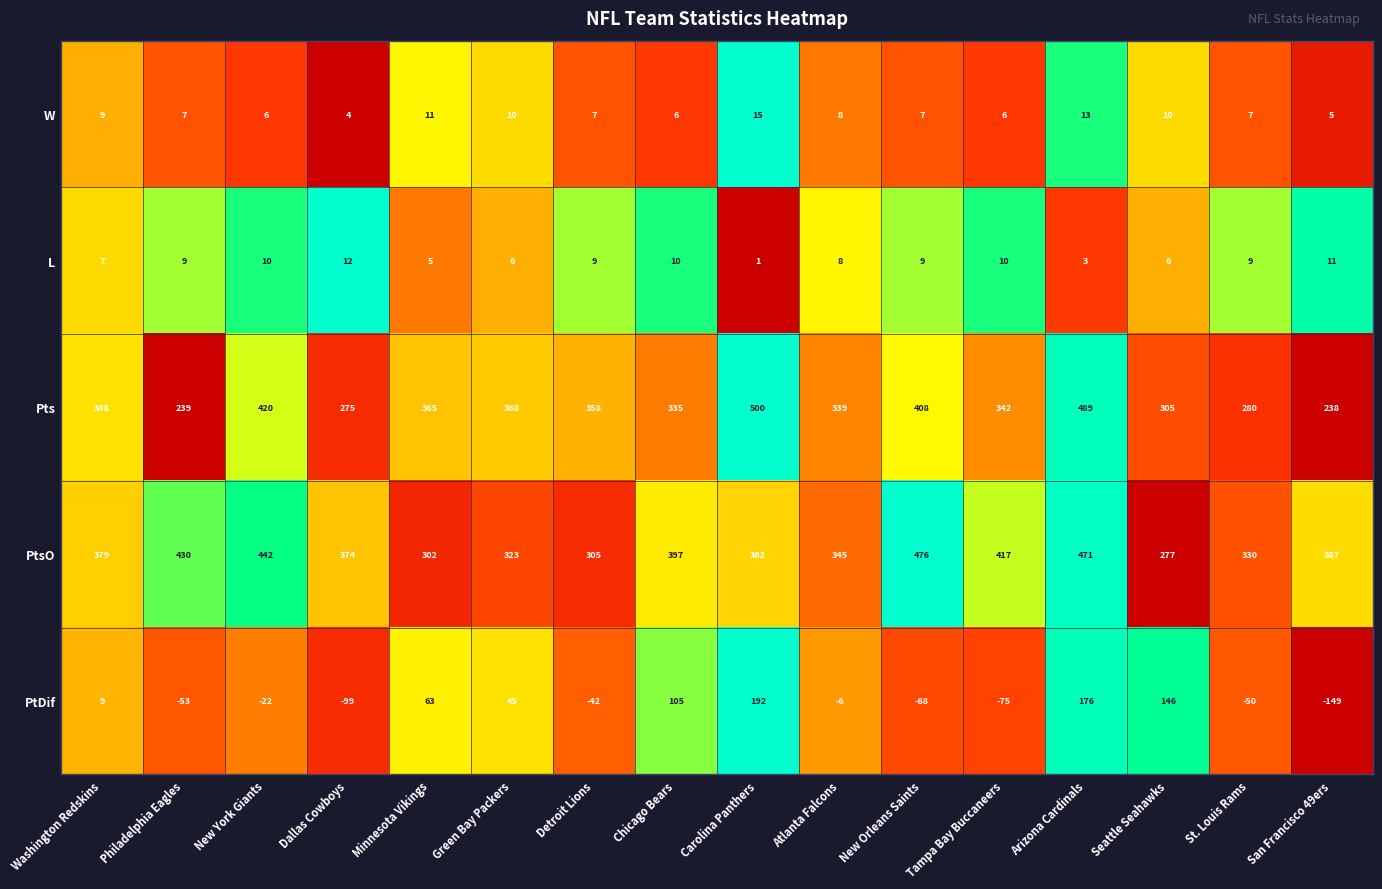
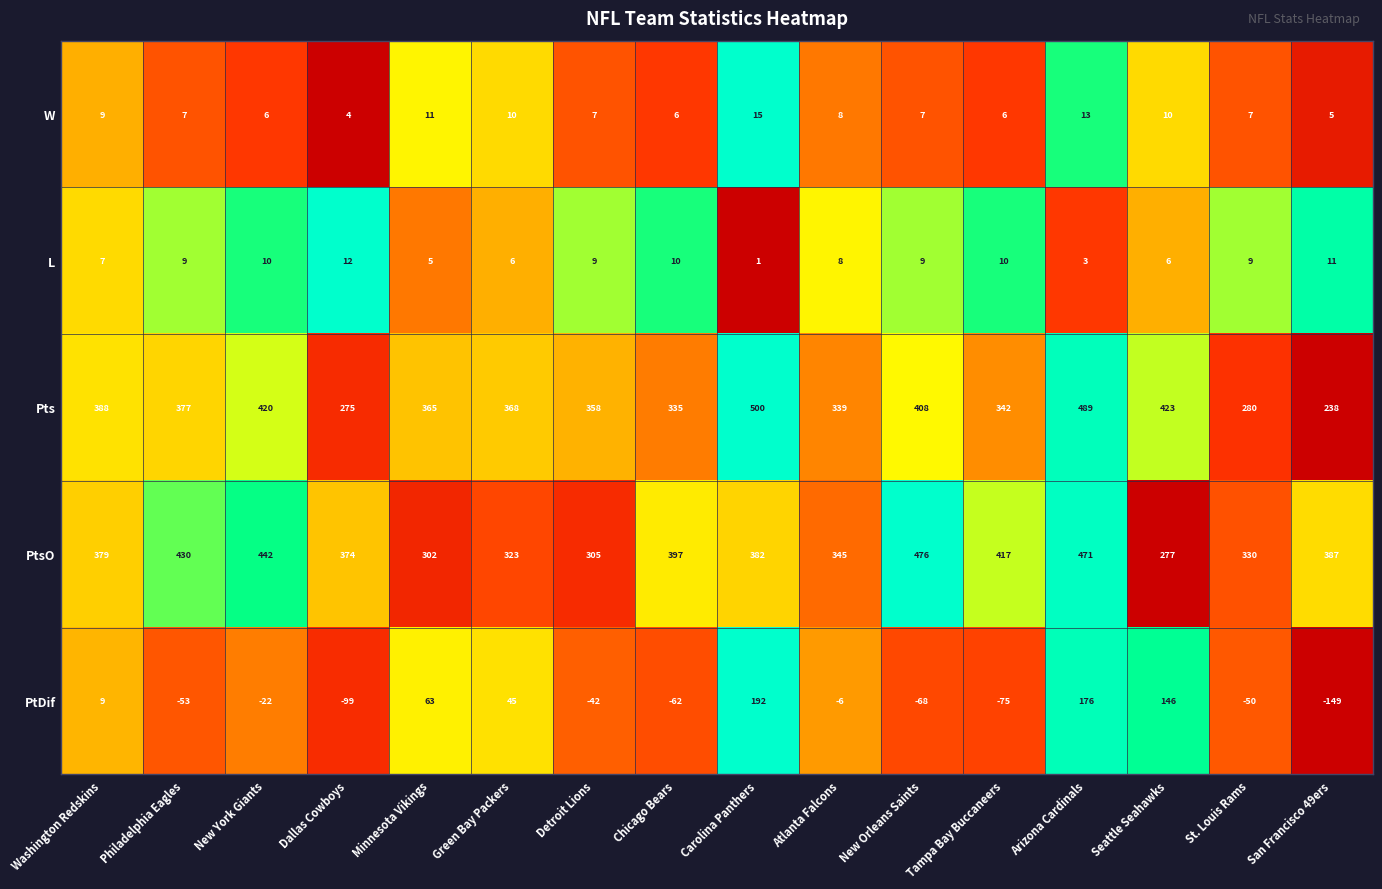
Pts, Philadelphia Eagles: 239 -> 377
Pts, Seattle Seahawks: 305 -> 423
PtDif, Chicago Bears: 105 -> -62
